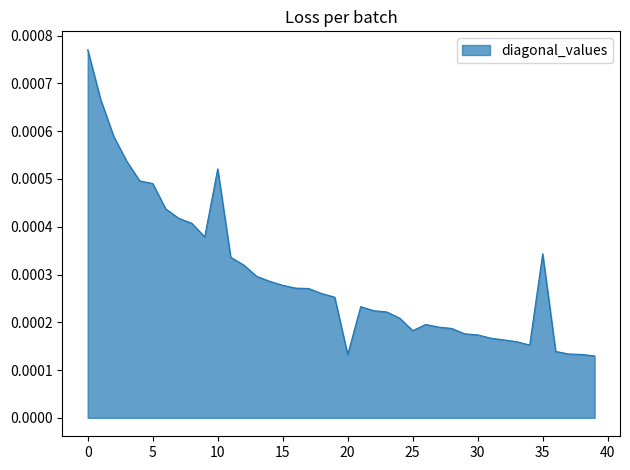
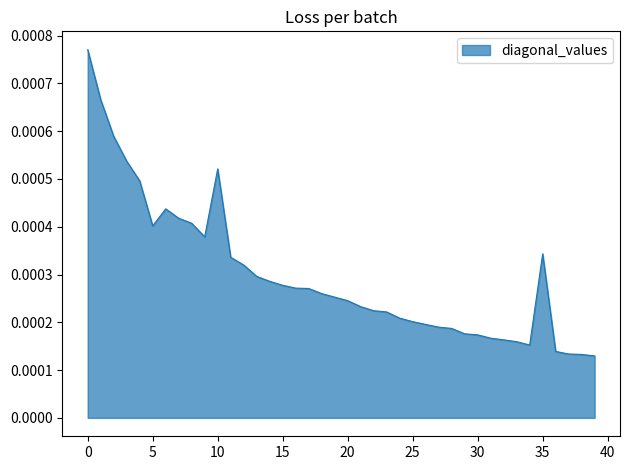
5: 0.00049 -> 0.00040
20: 0.00013 -> 0.00025
25: 0.00018 -> 0.00020
